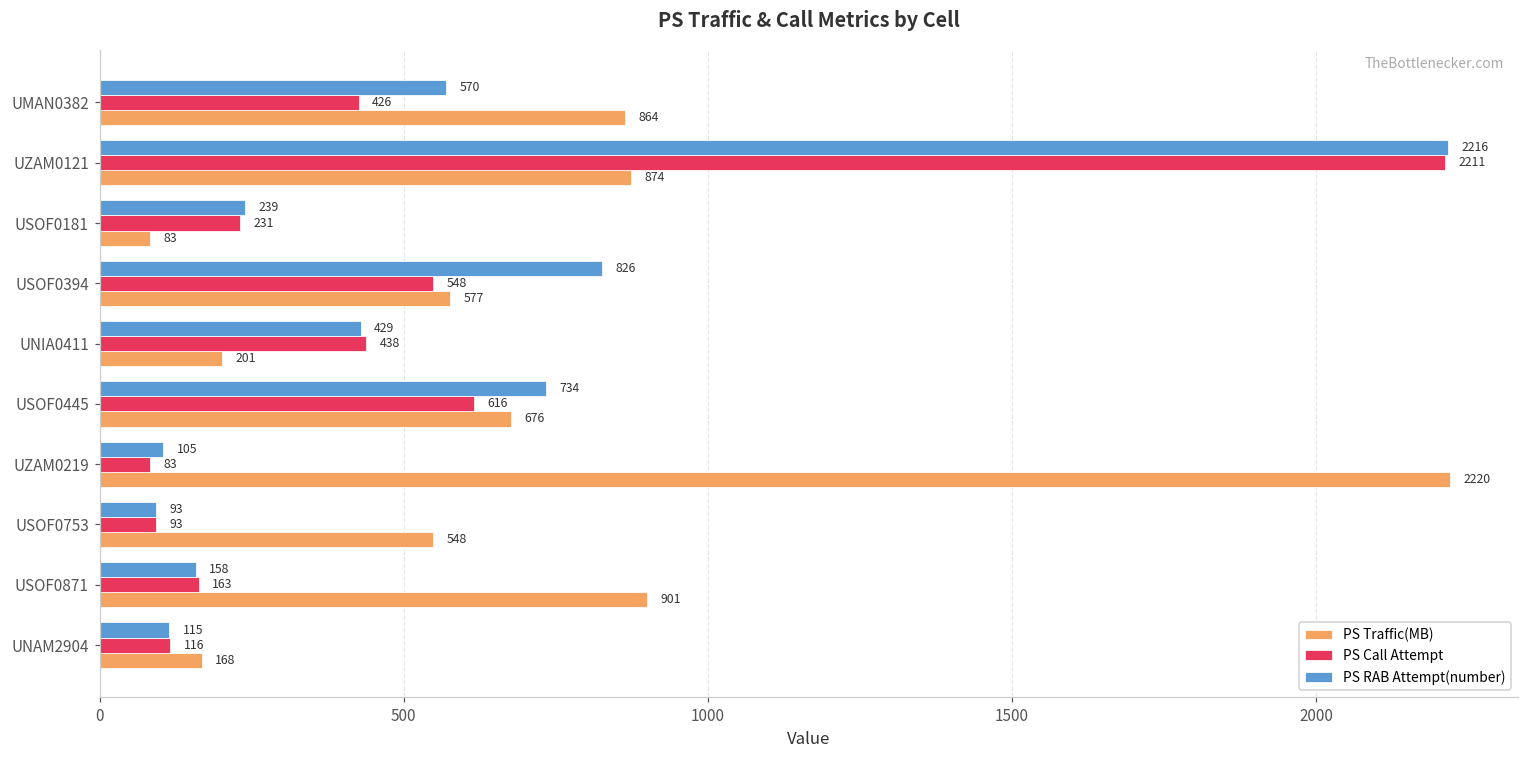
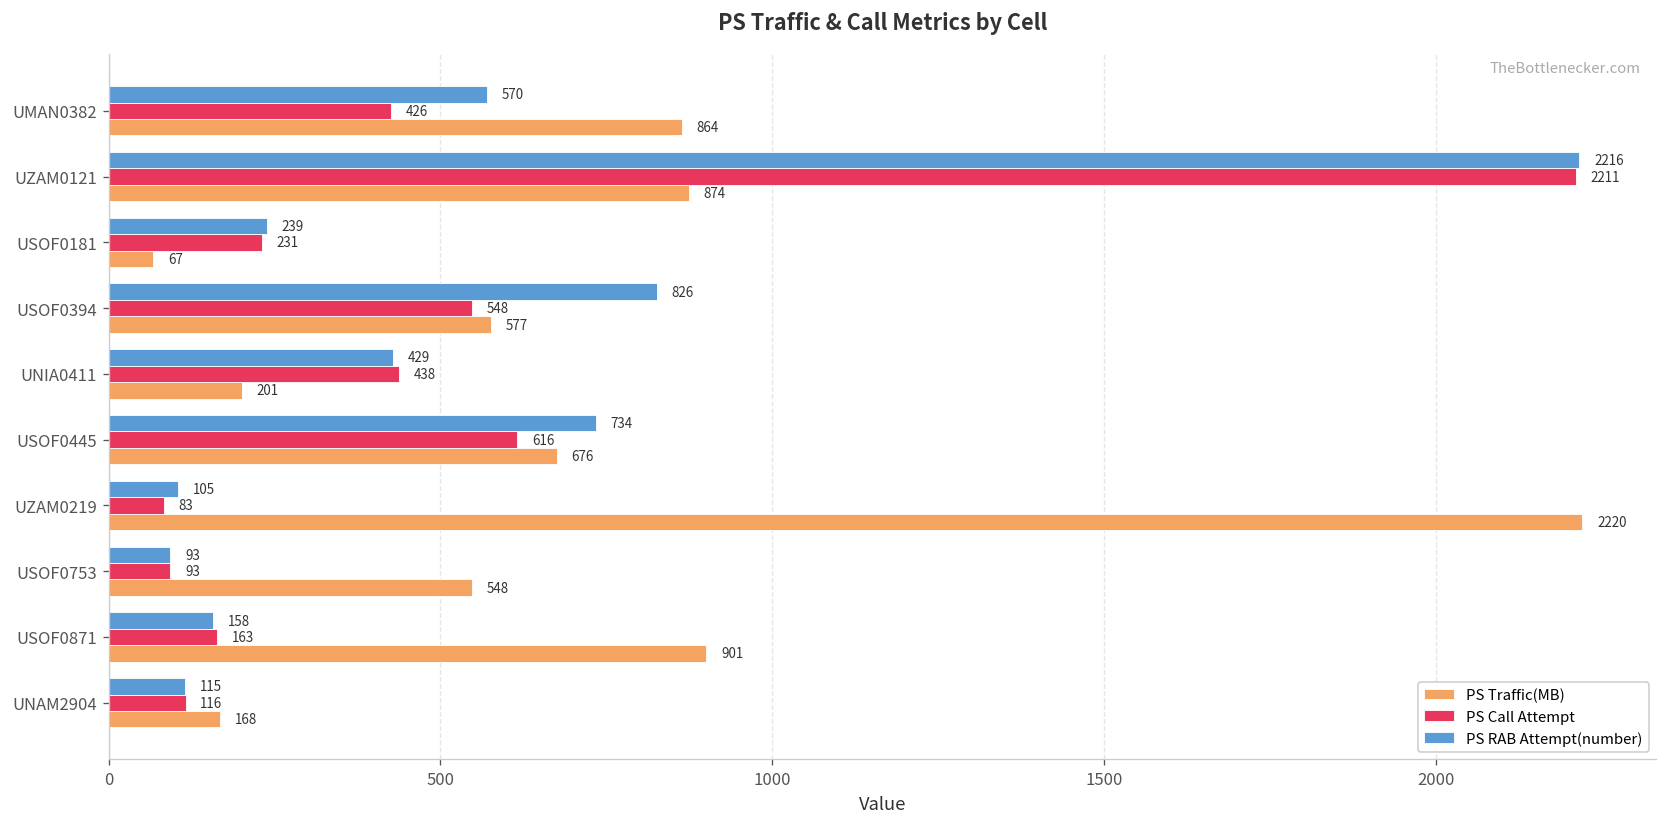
PS Traffic(MB), USOF0181: 83 -> 67
